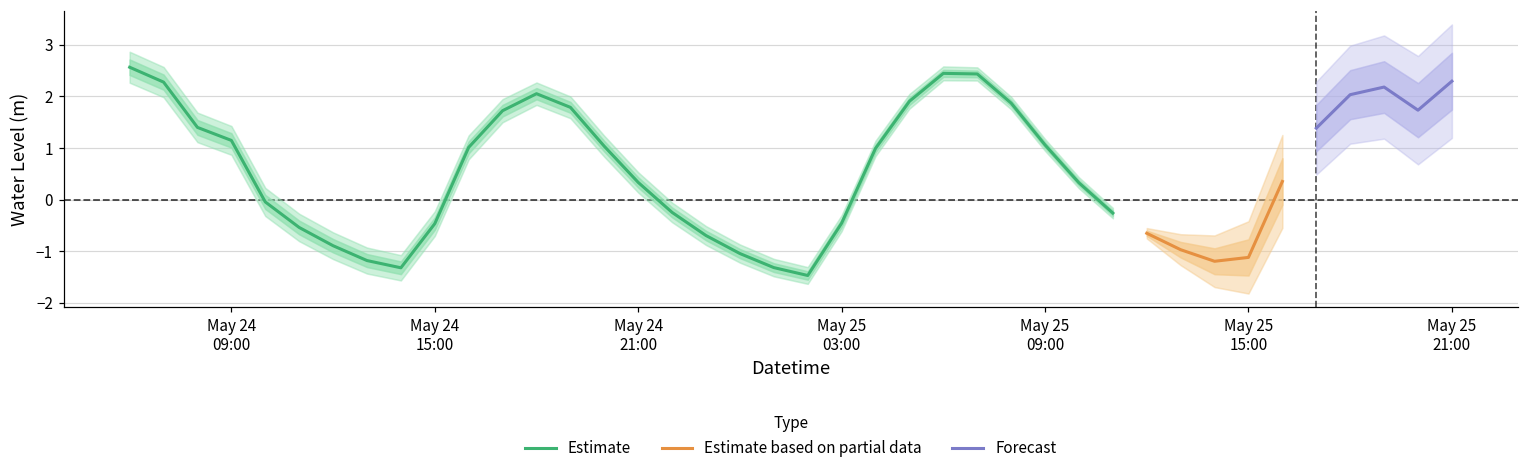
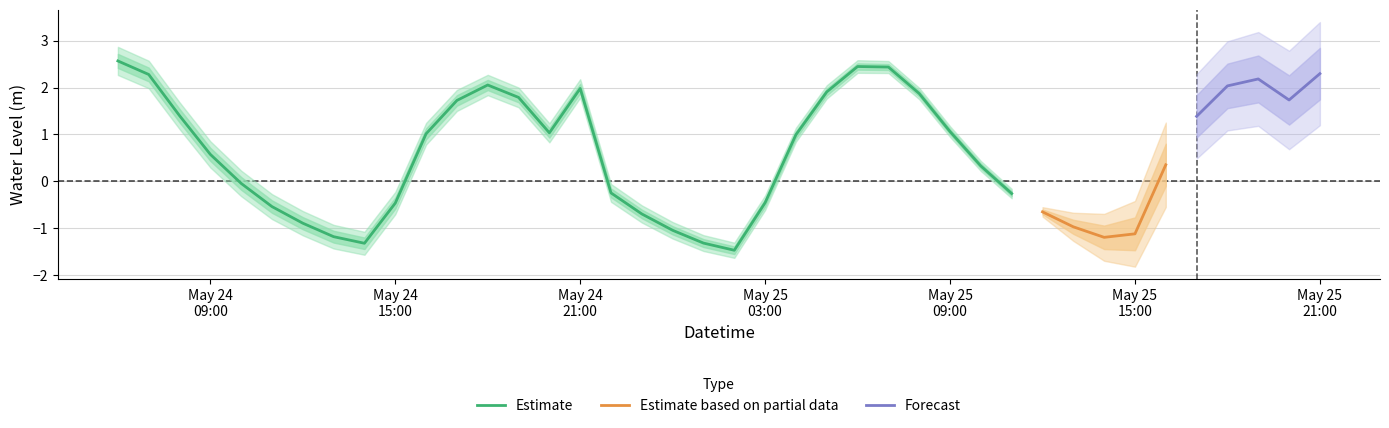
Estimate, May 24 09:00: 1.1 -> 0.6
Estimate, May 24 21:00: 0.3 -> 2.0
